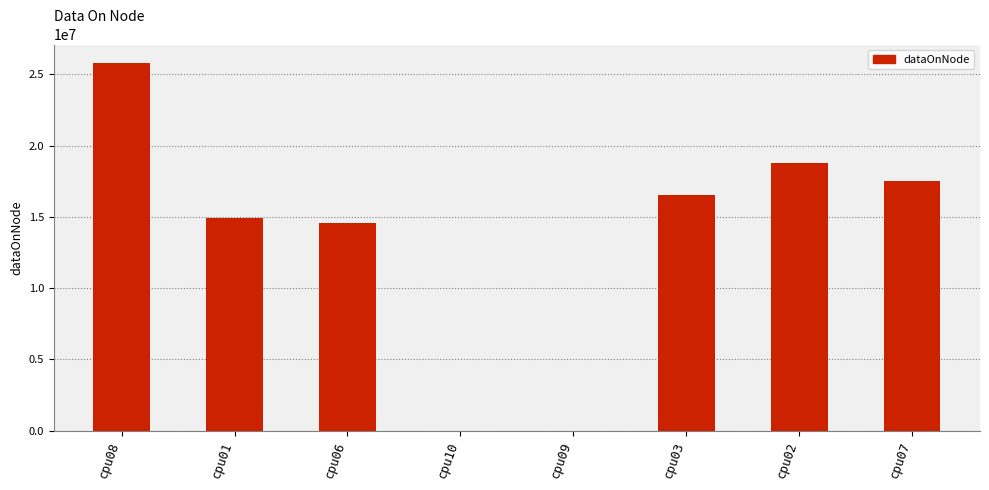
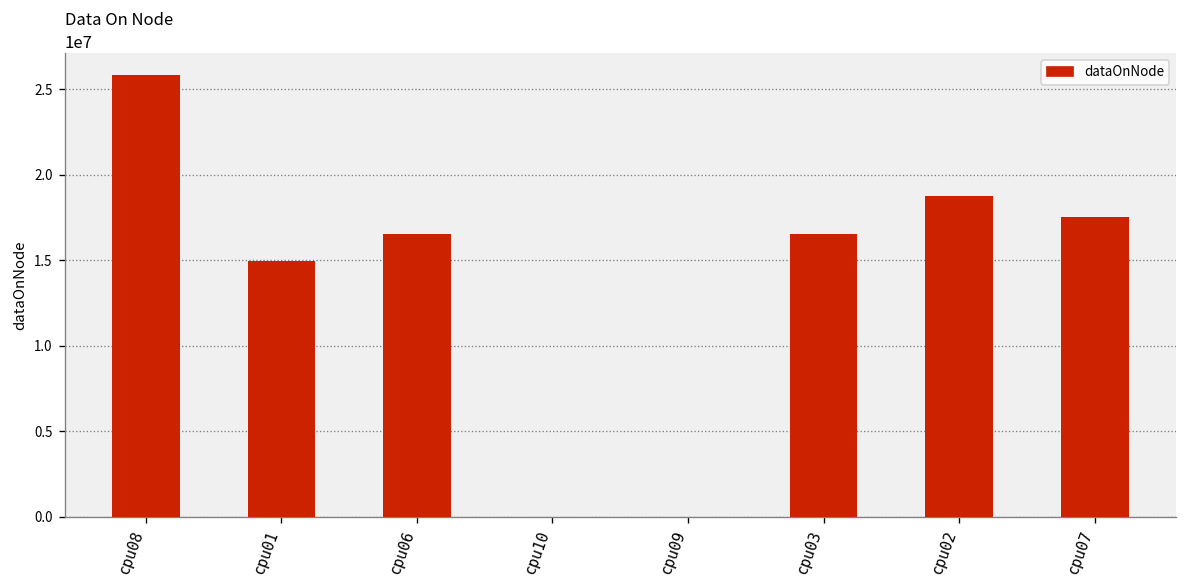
cpu06: 14600000 -> 16500000
